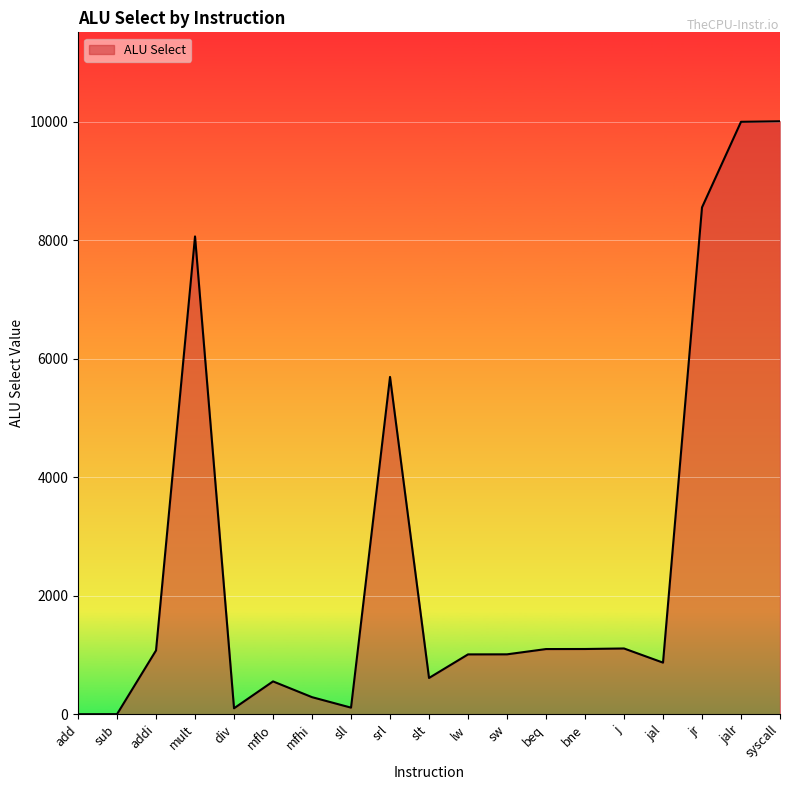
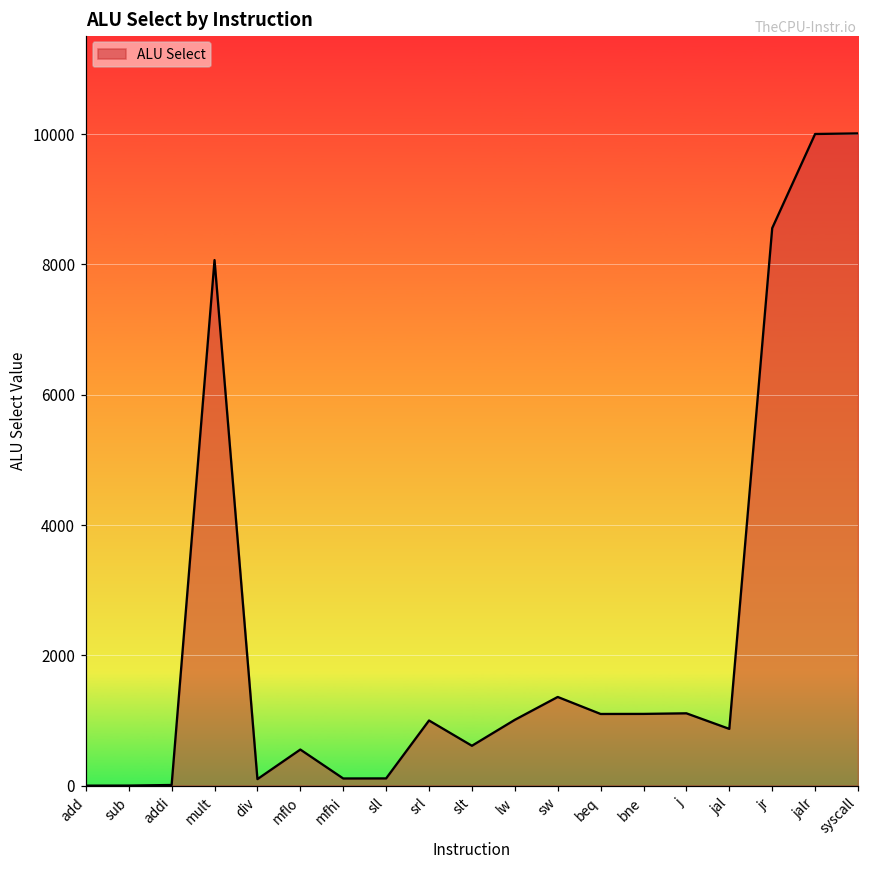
addi: 1100 -> 0
mfhi: 300 -> 100
srl: 5700 -> 1000
sw: 1000 -> 1400
